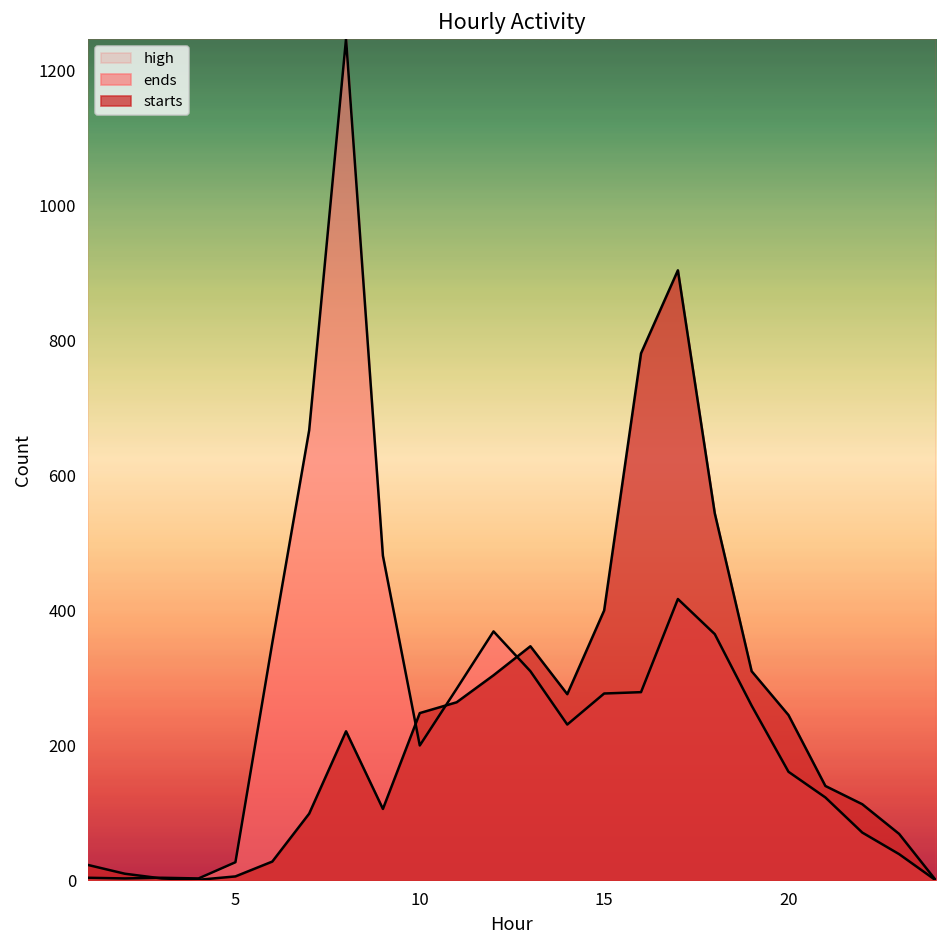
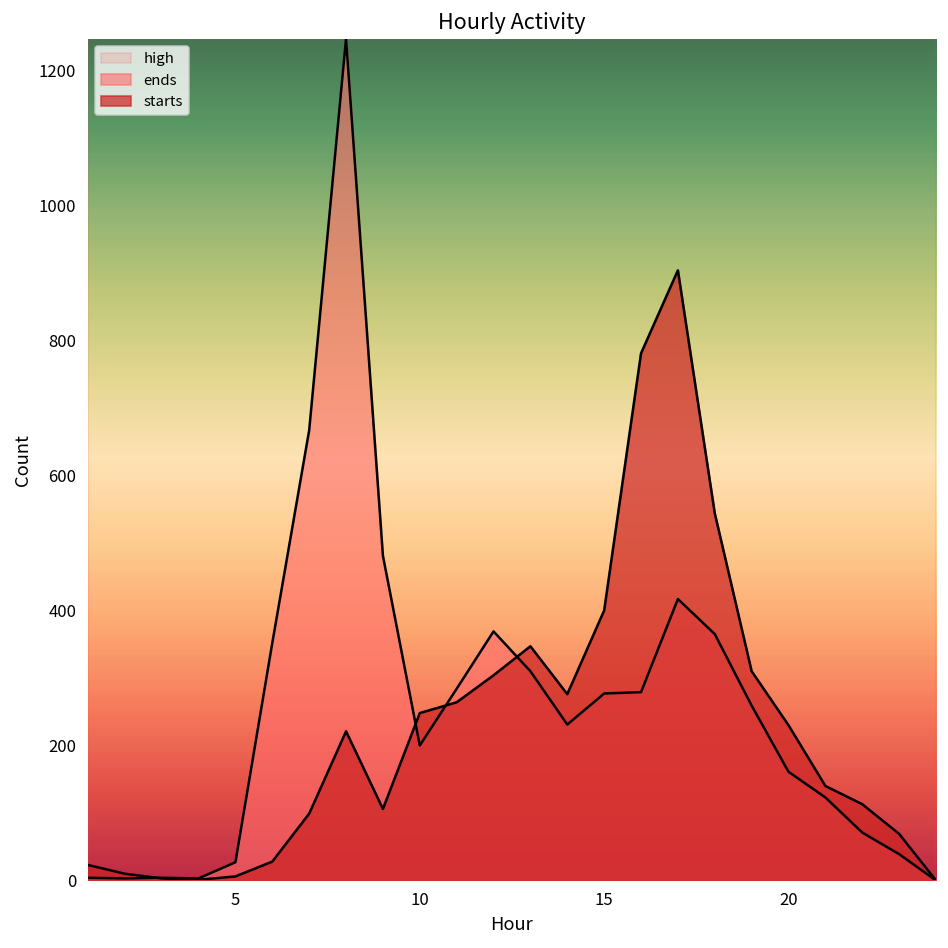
starts, 20: 250 -> 230
